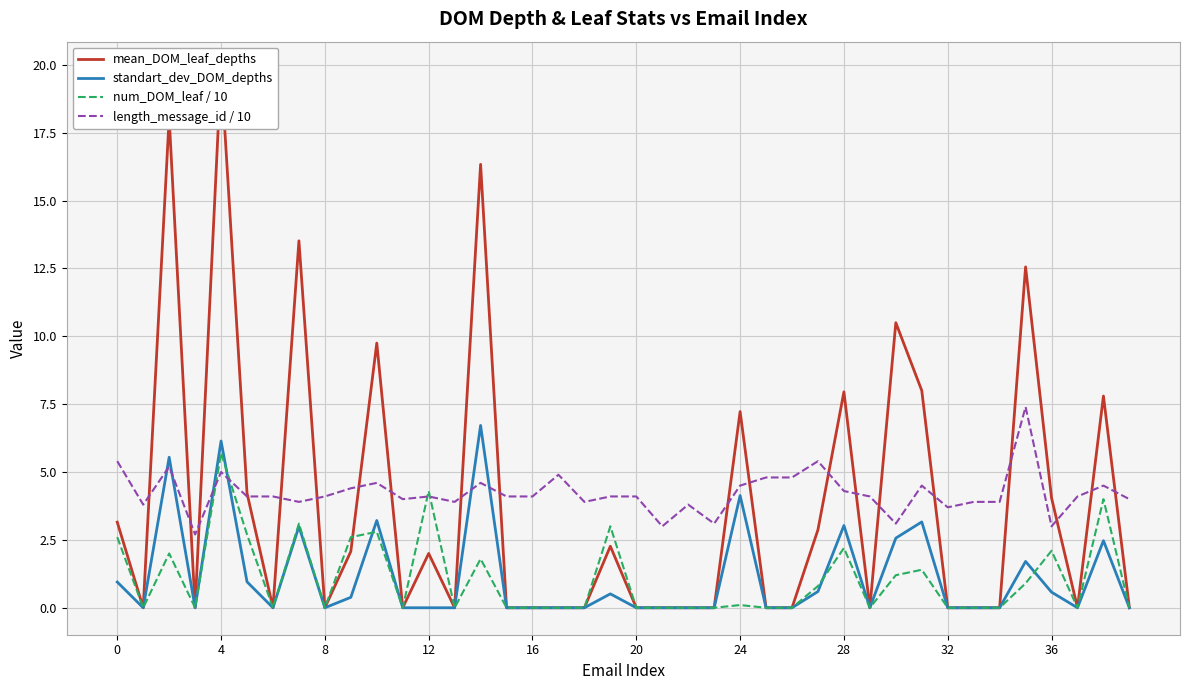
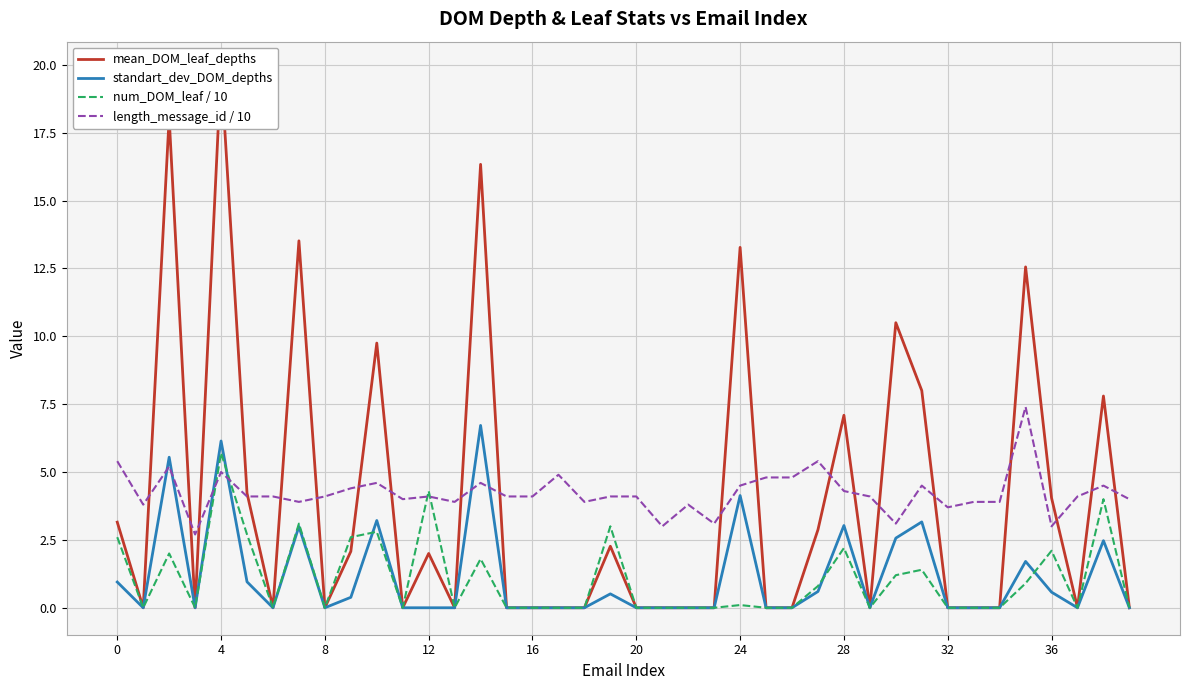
mean_DOM_leaf_depths, 24: 7.2 -> 13.3
mean_DOM_leaf_depths, 28: 8.0 -> 7.1
